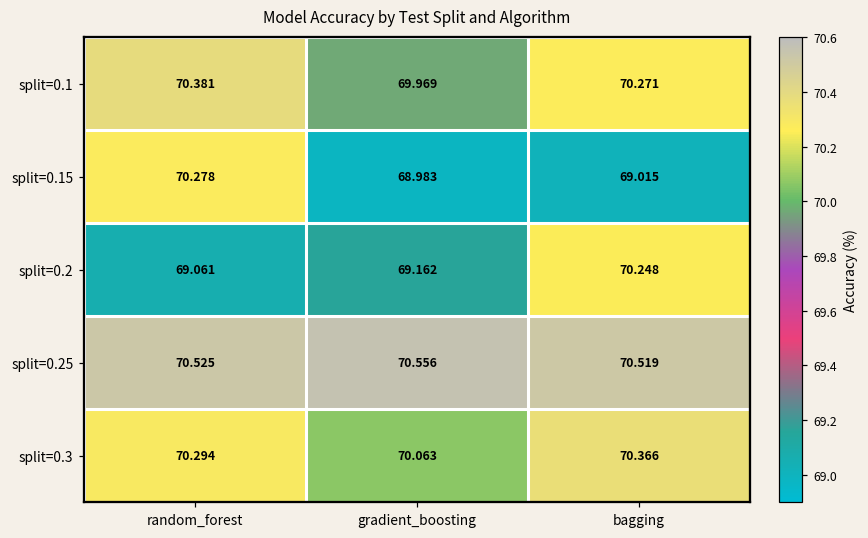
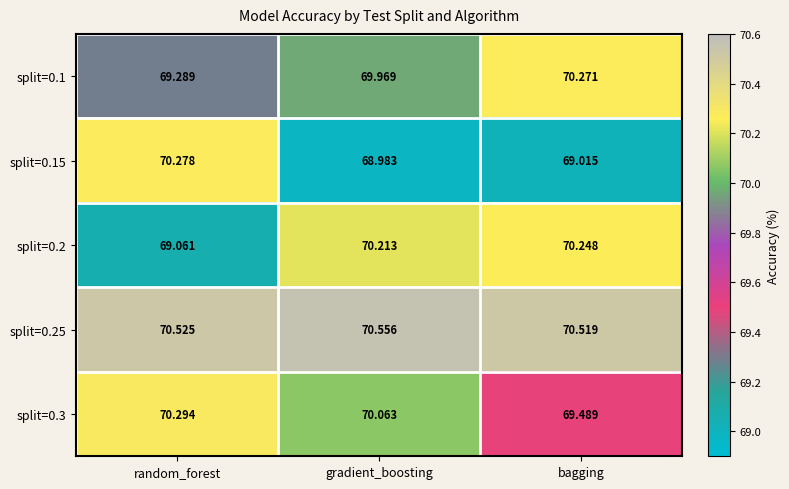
split=0.1, random_forest: 70.381 -> 69.289
split=0.2, gradient_boosting: 69.162 -> 70.213
split=0.3, bagging: 70.366 -> 69.489
